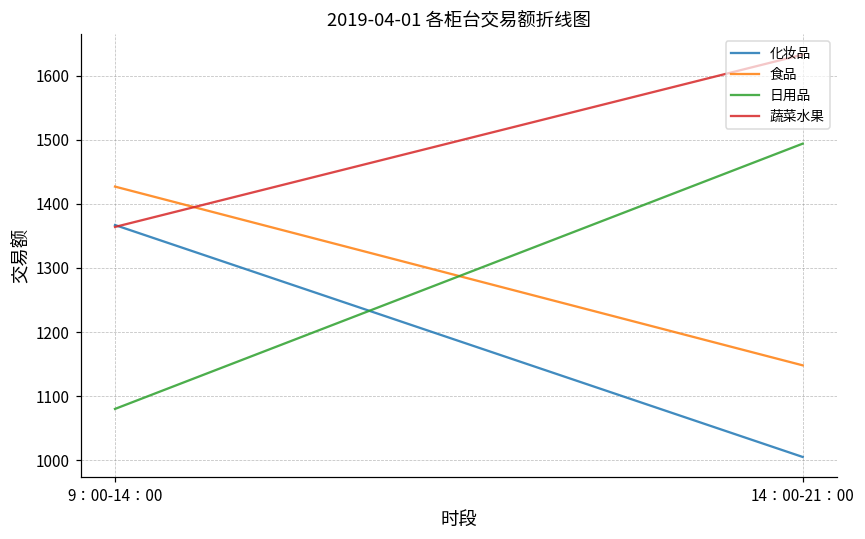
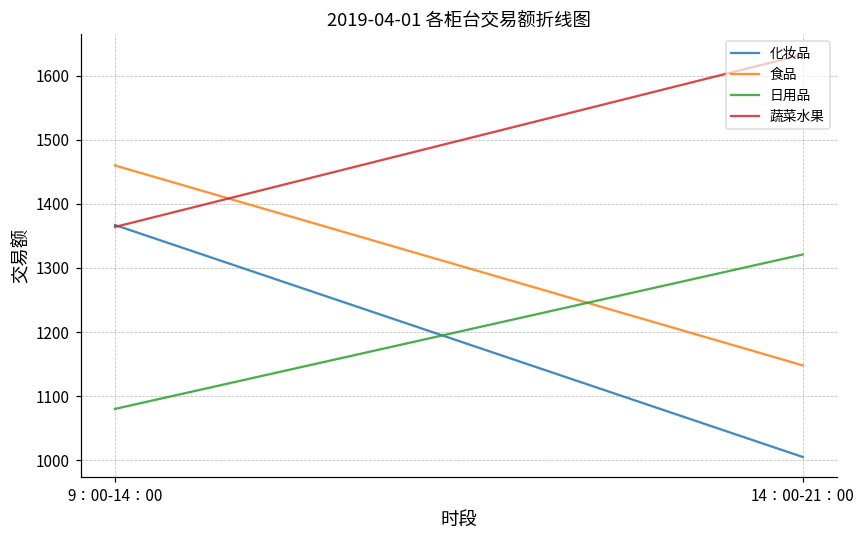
食品, 9：00-14：00: 1430 -> 1460
日用品, 14：00-21：00: 1490 -> 1320
